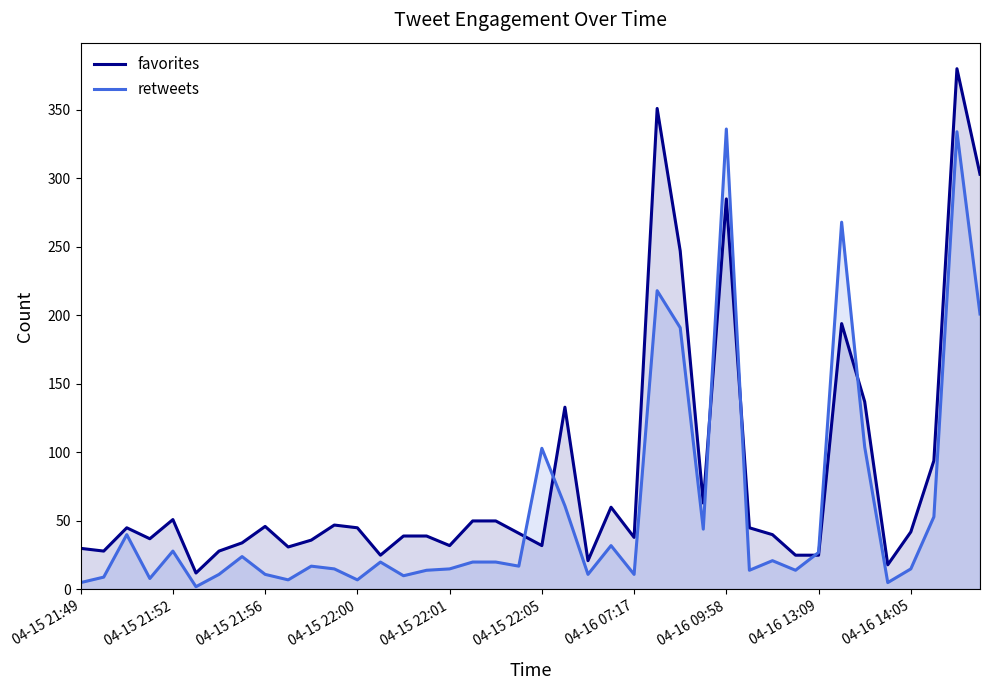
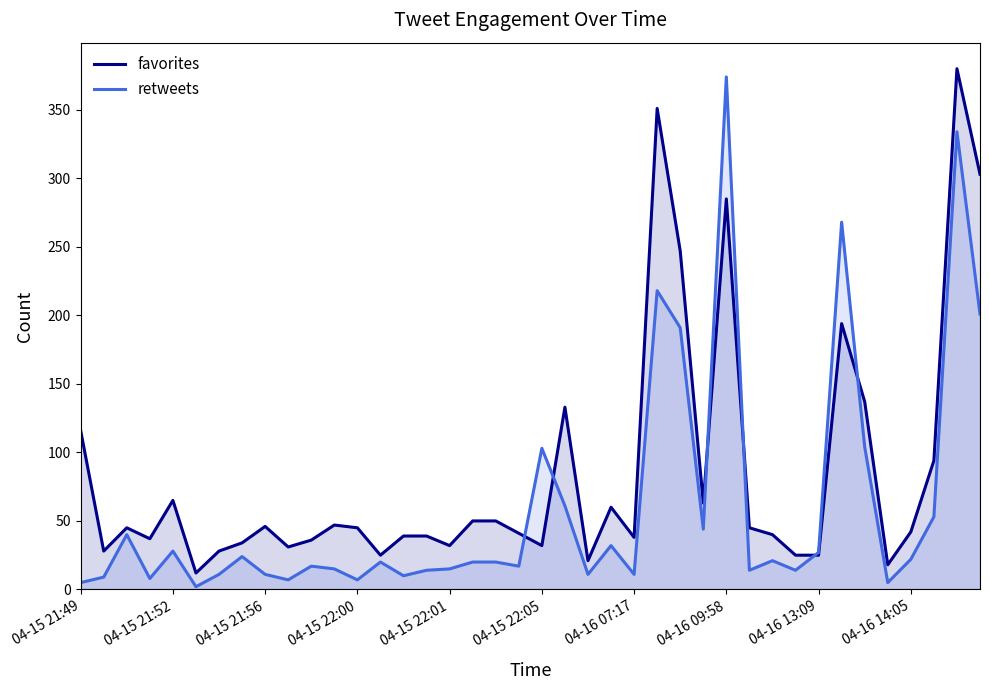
favorites, 04-15 21:49: 30 -> 116
favorites, 04-15 21:52: 51 -> 65
retweets, 04-16 09:58: 336 -> 374
retweets, 04-16 14:05: 15 -> 22
